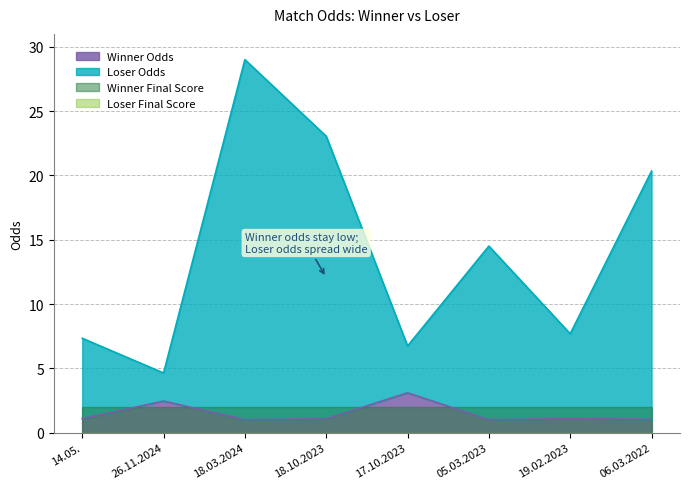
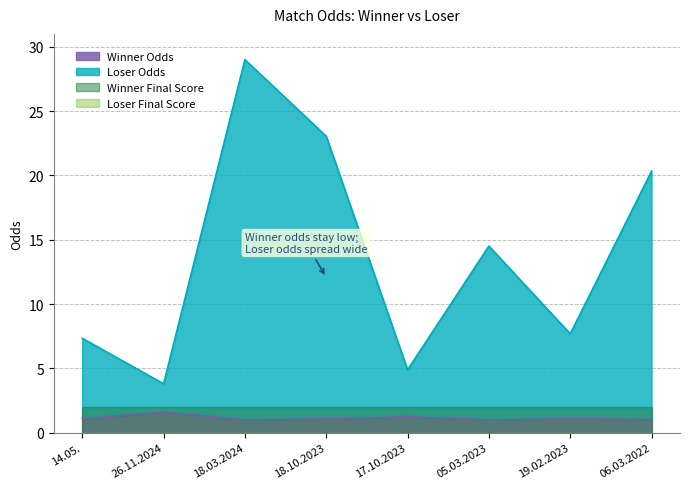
Winner Odds, 26.11.2024: 2.5 -> 1.6
Winner Odds, 17.10.2023: 3.1 -> 1.3
